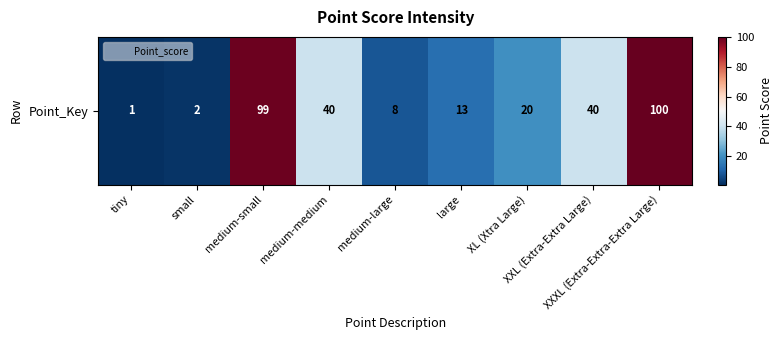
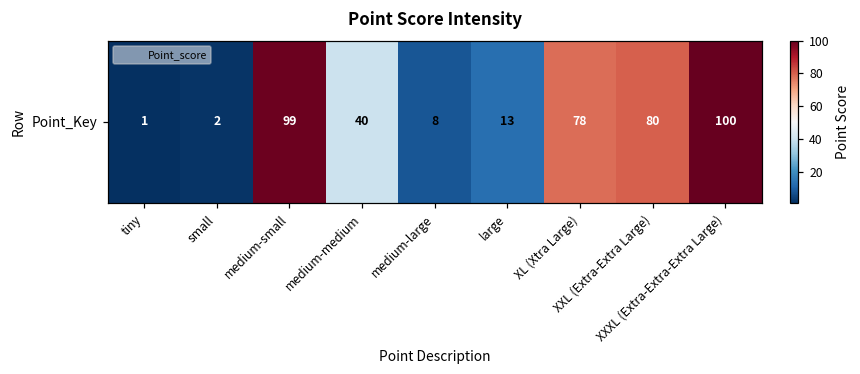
Point_Key, XL (Xtra Large): 20 -> 78
Point_Key, XXL (Extra-Extra Large): 40 -> 80
